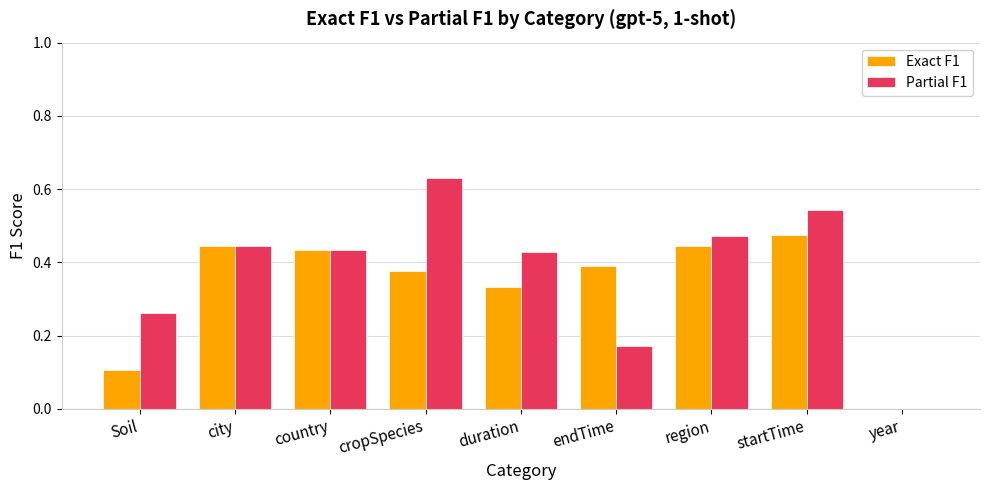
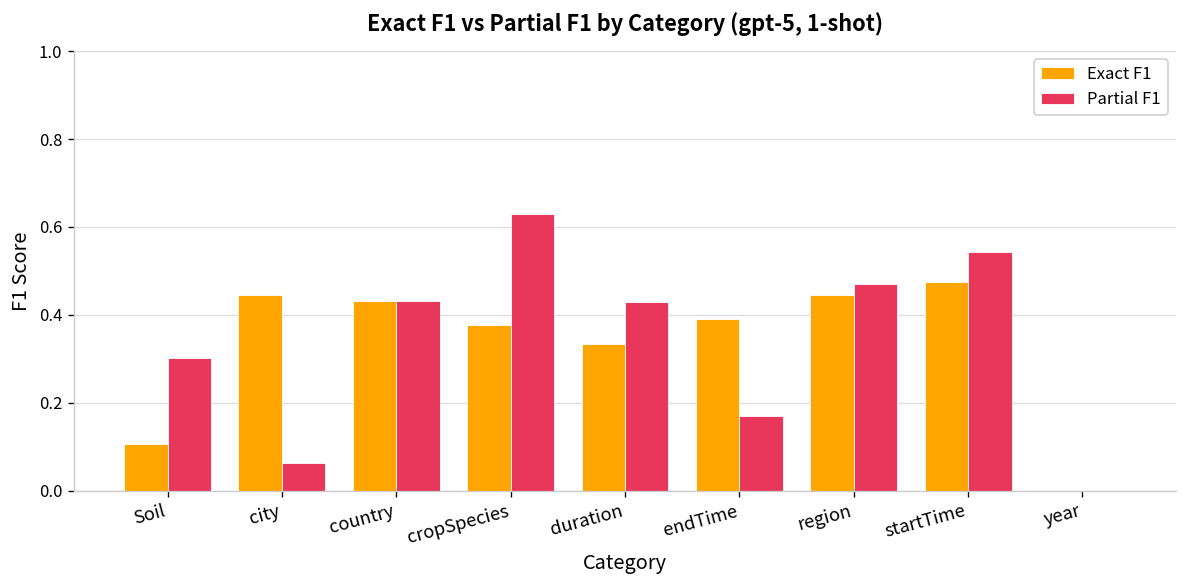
Partial F1, Soil: 0.26 -> 0.30
Partial F1, city: 0.44 -> 0.06
